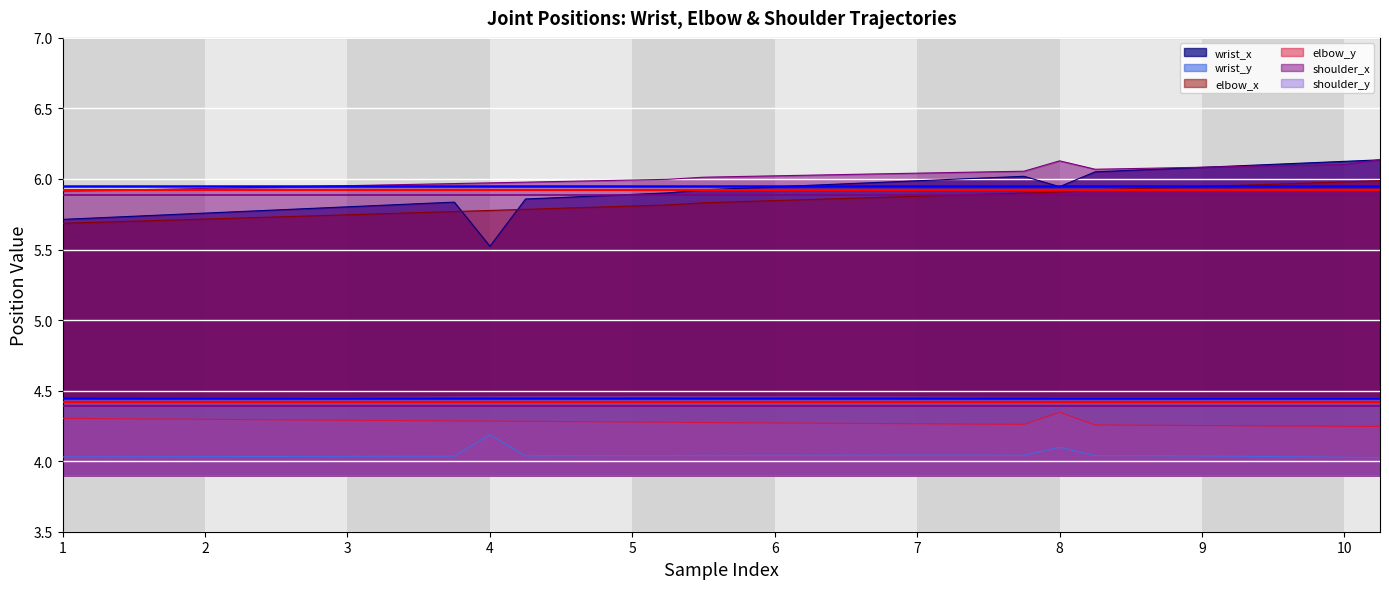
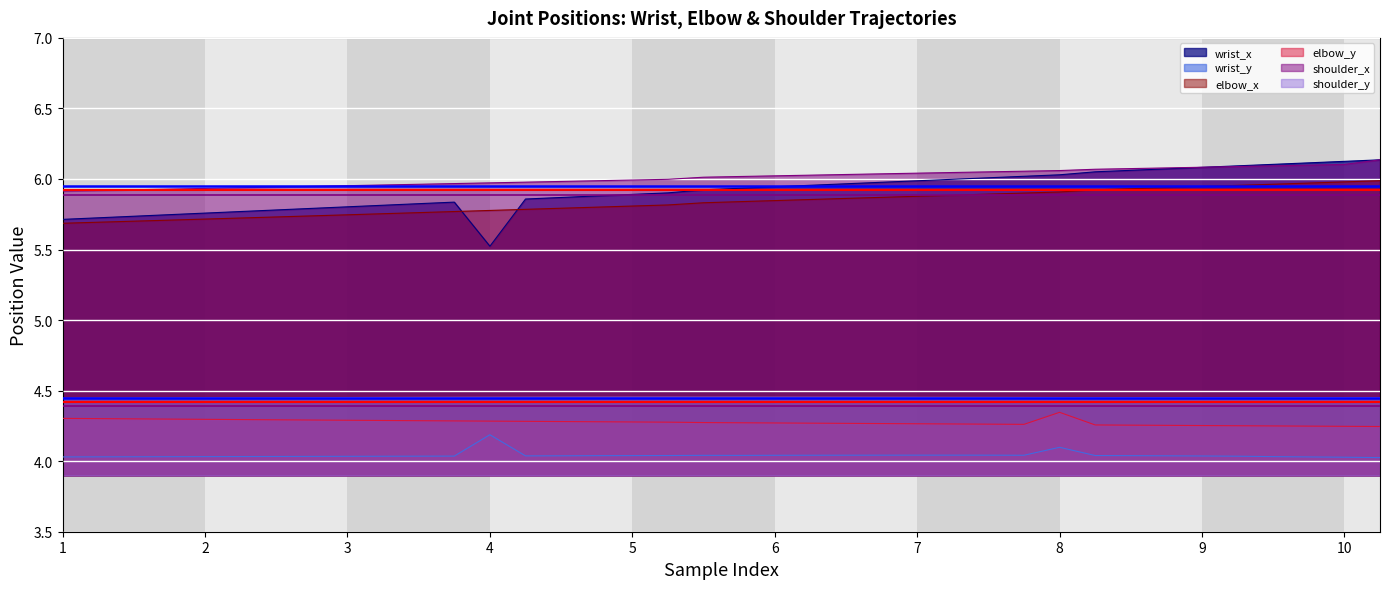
wrist_x, 8: 5.95 -> 6.03
shoulder_x, 8: 6.13 -> 6.06
